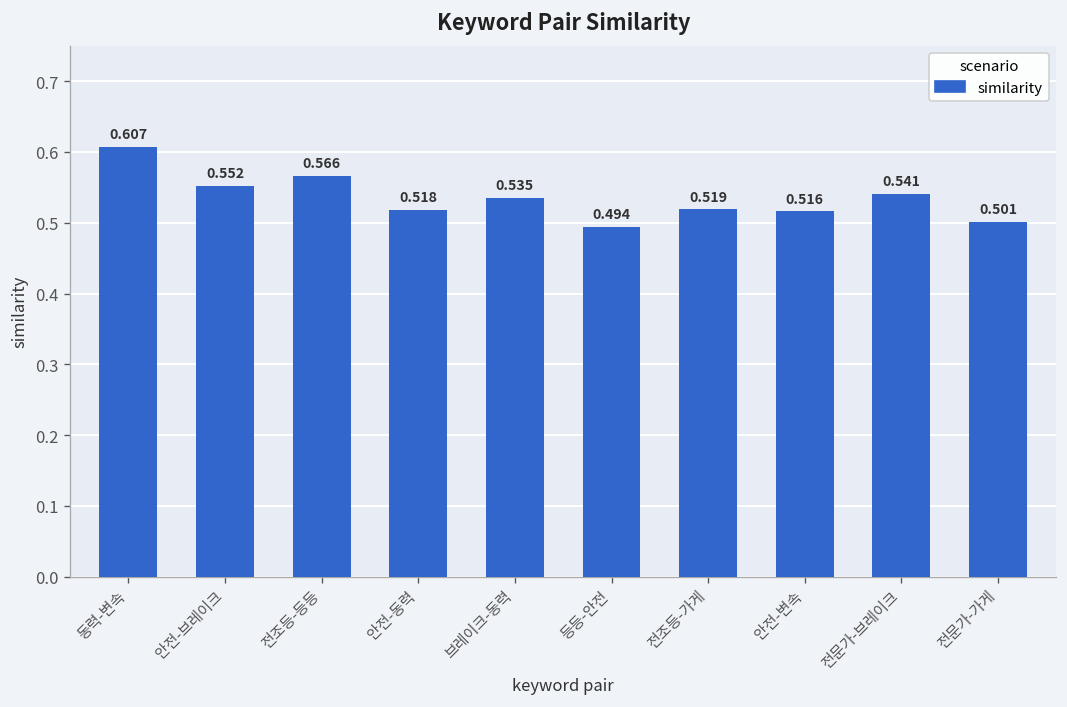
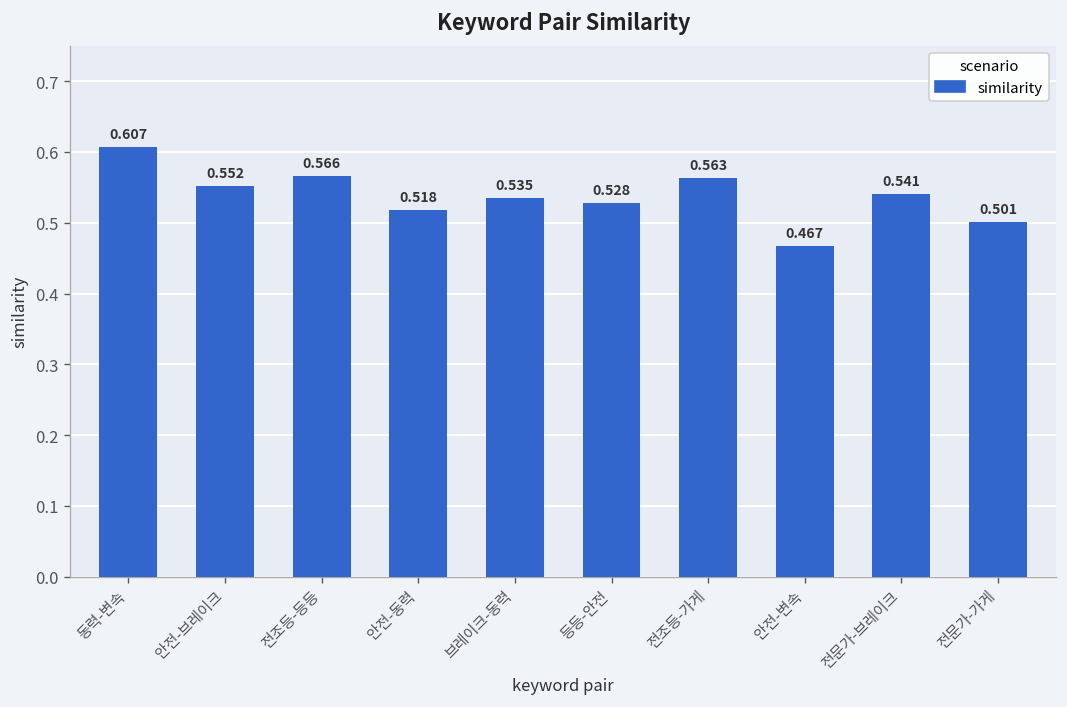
등등-안전: 0.494 -> 0.528
전조등-가게: 0.519 -> 0.563
안전-변속: 0.516 -> 0.467
